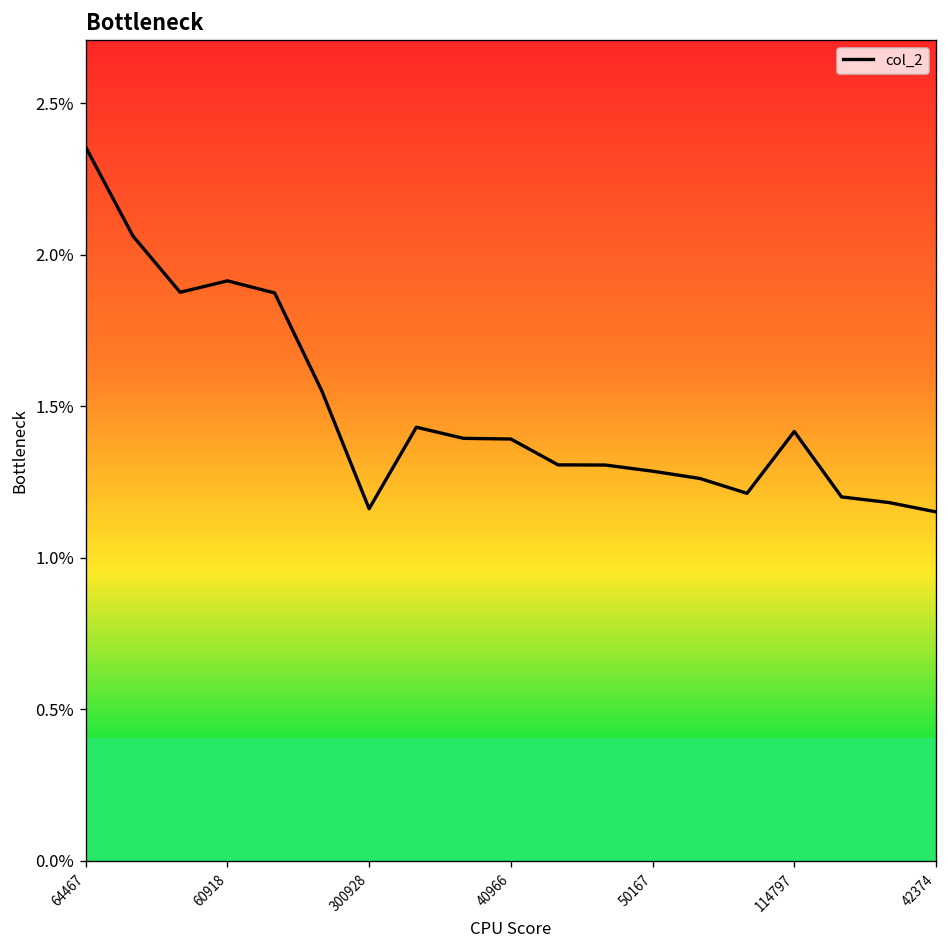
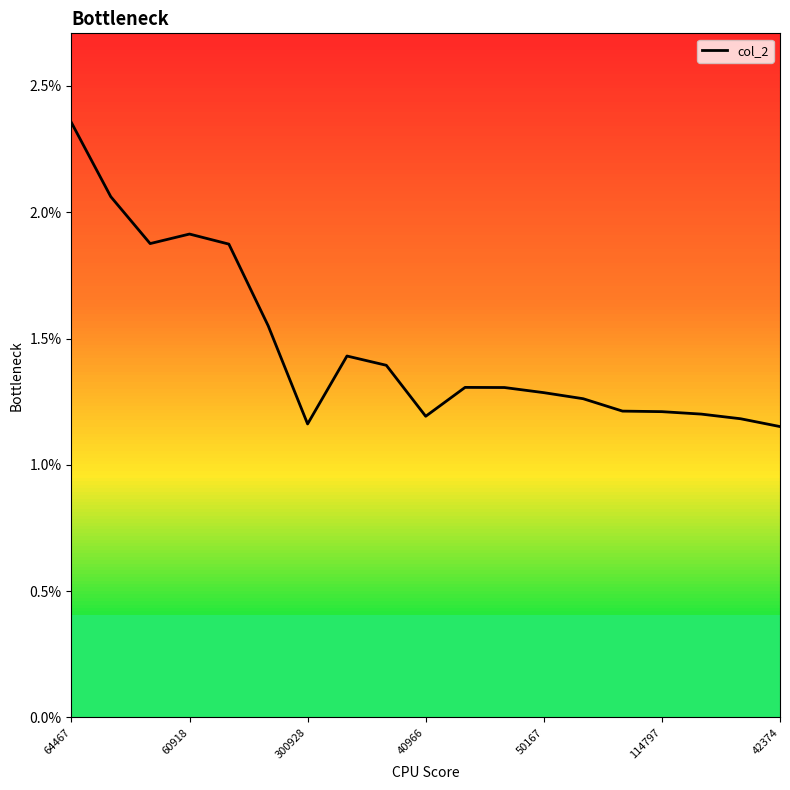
40966: 1.39% -> 1.19%
114797: 1.42% -> 1.21%
